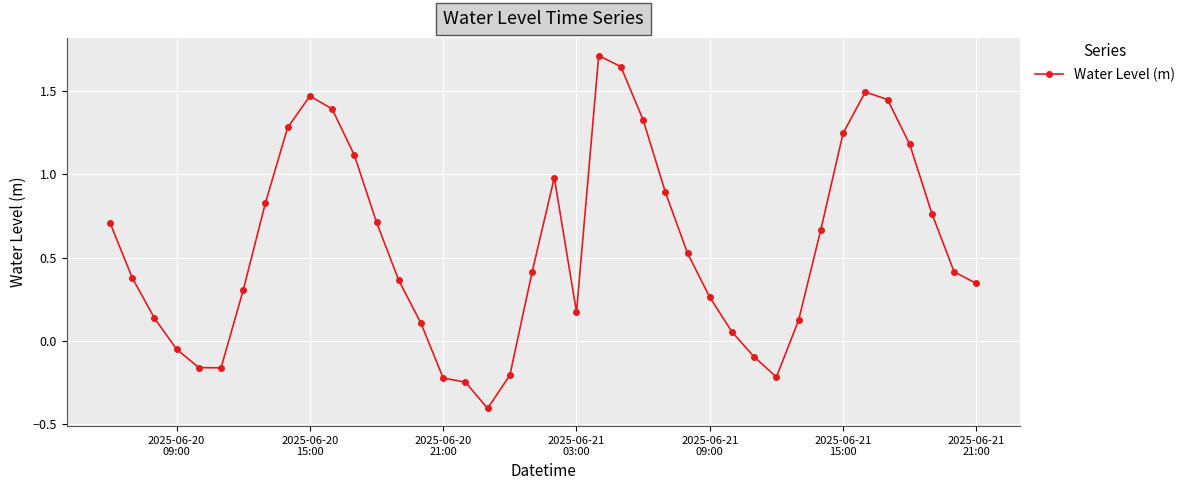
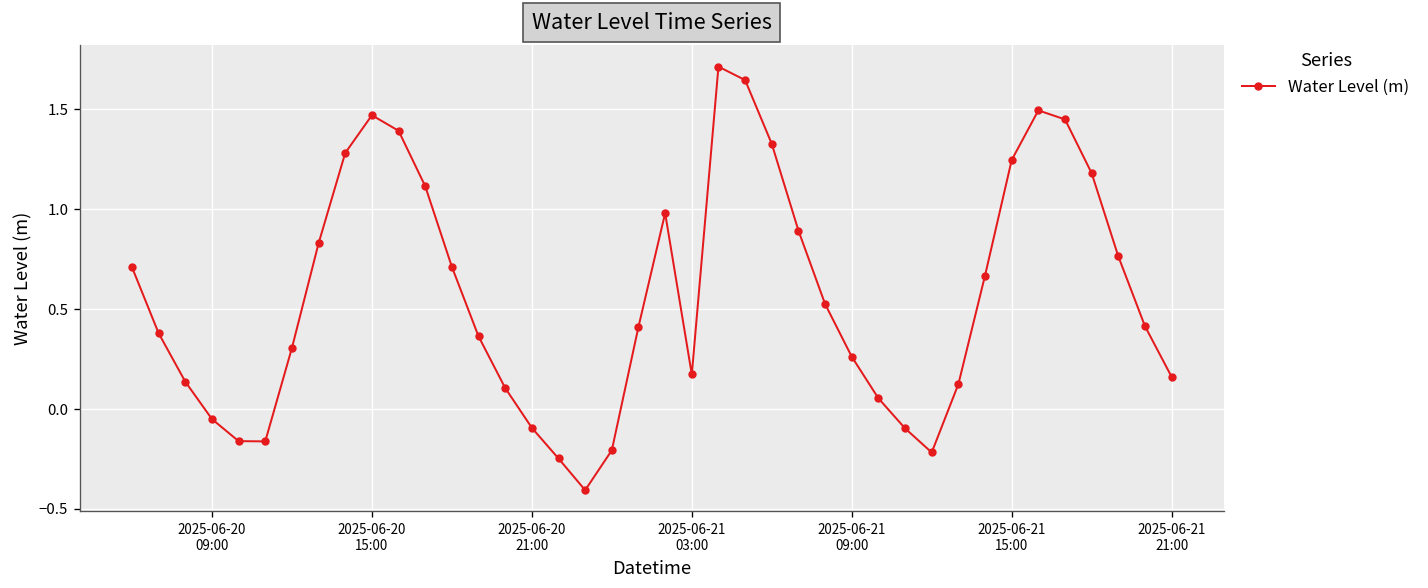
2025-06-20 21:00: -0.22 -> -0.09
2025-06-21 21:00: 0.34 -> 0.16
